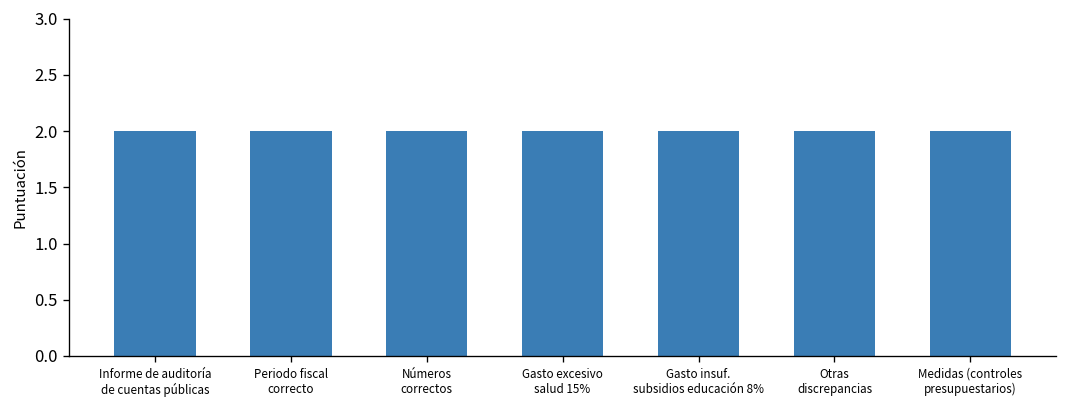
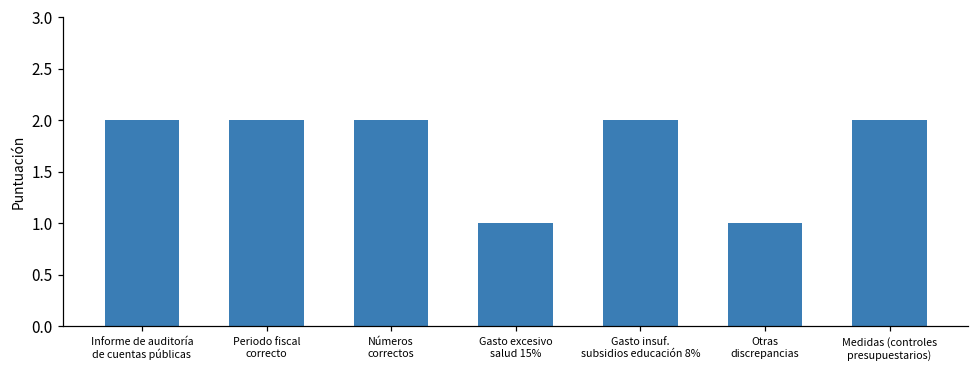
Gasto excesivo salud 15%: 2 -> 1
Otras discrepancias: 2 -> 1
